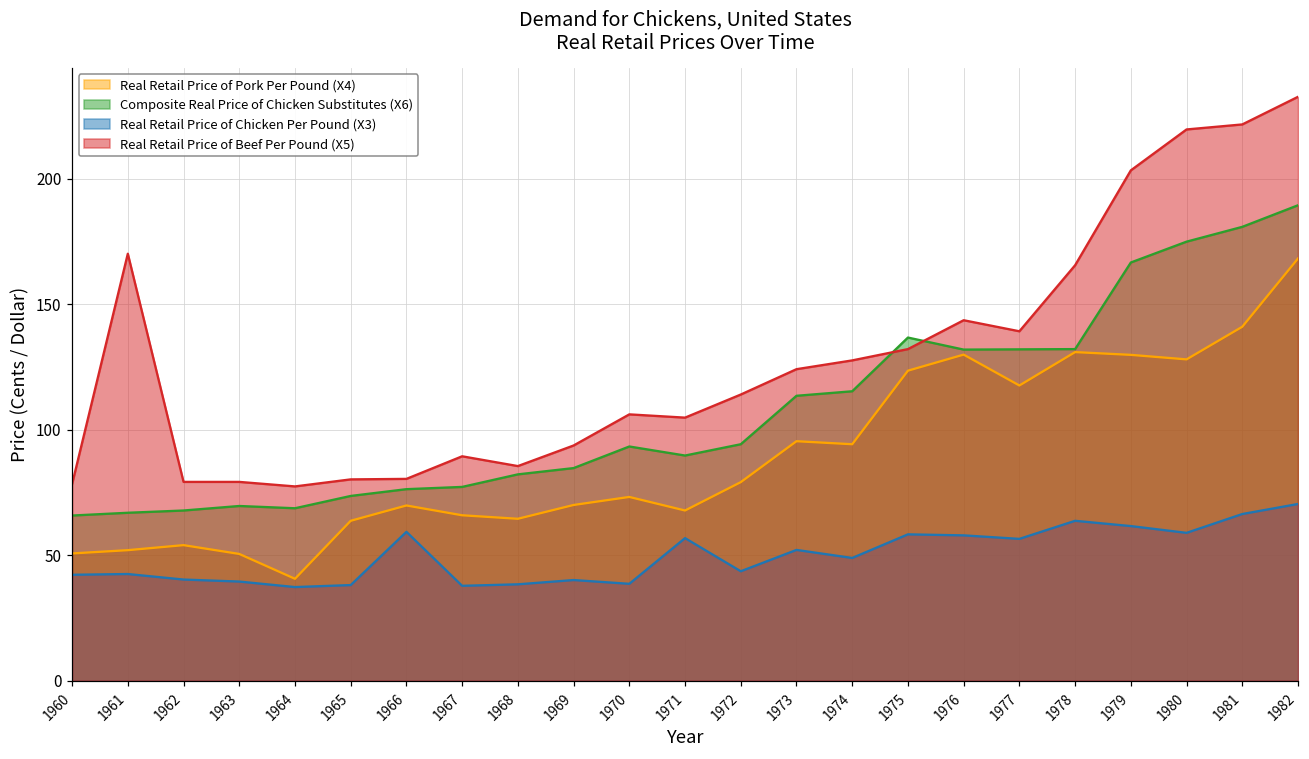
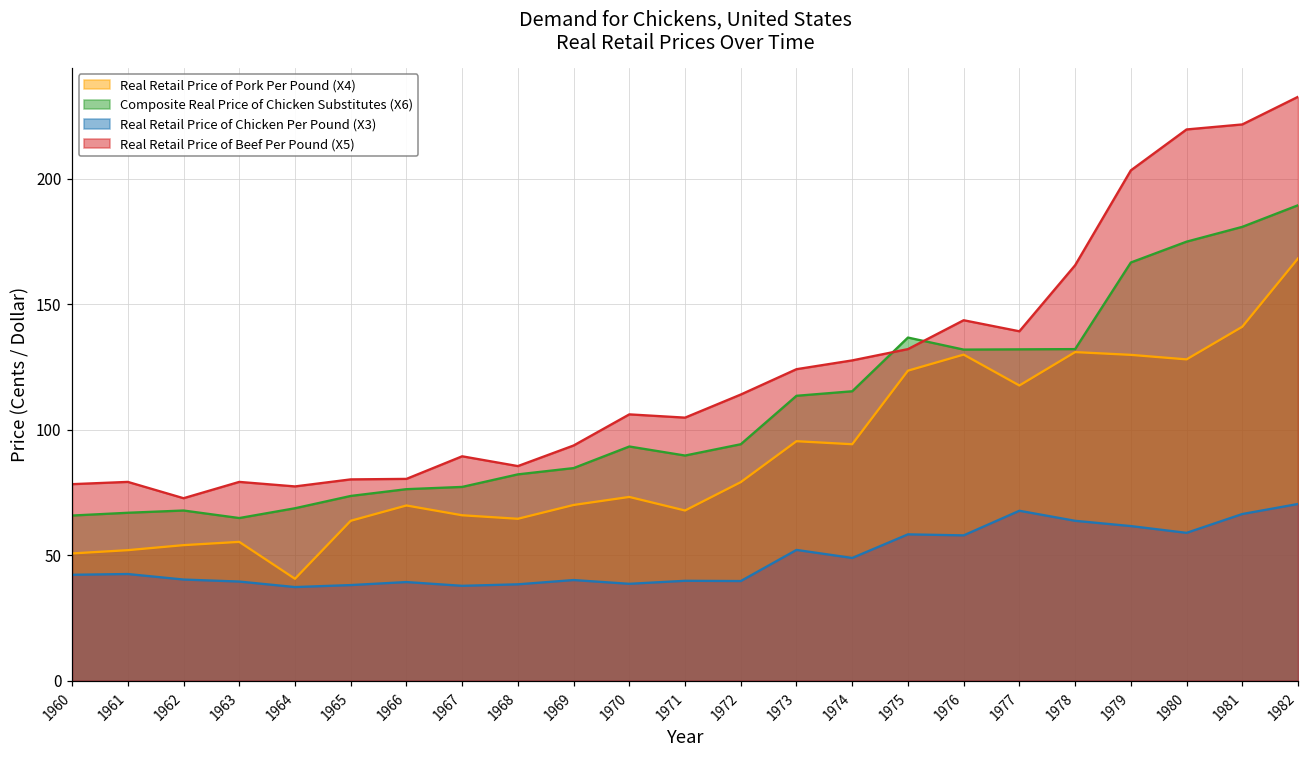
Real Retail Price of Beef Per Pound (X5), 1961: 170 -> 79
Real Retail Price of Beef Per Pound (X5), 1962: 79 -> 73
Real Retail Price of Pork Per Pound (X4), 1963: 51 -> 55
Composite Real Price of Chicken Substitutes (X6), 1963: 70 -> 65
Real Retail Price of Chicken Per Pound (X3), 1966: 59 -> 39
Real Retail Price of Chicken Per Pound (X3), 1971: 57 -> 40
Real Retail Price of Chicken Per Pound (X3), 1972: 44 -> 40
Real Retail Price of Chicken Per Pound (X3), 1977: 57 -> 68
